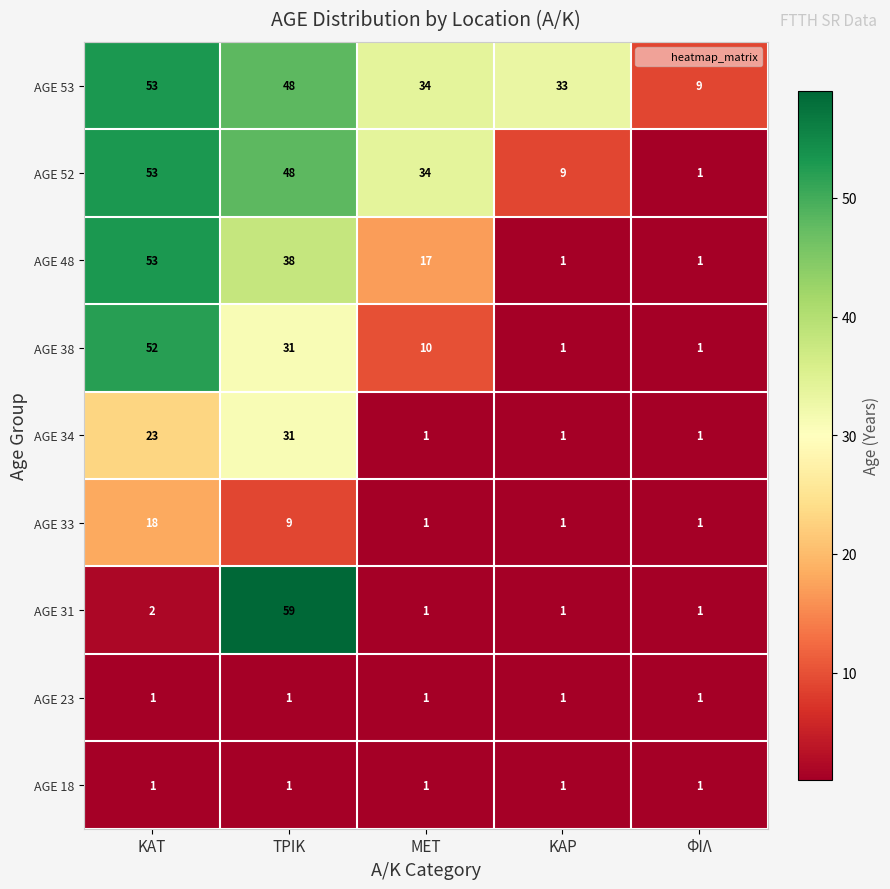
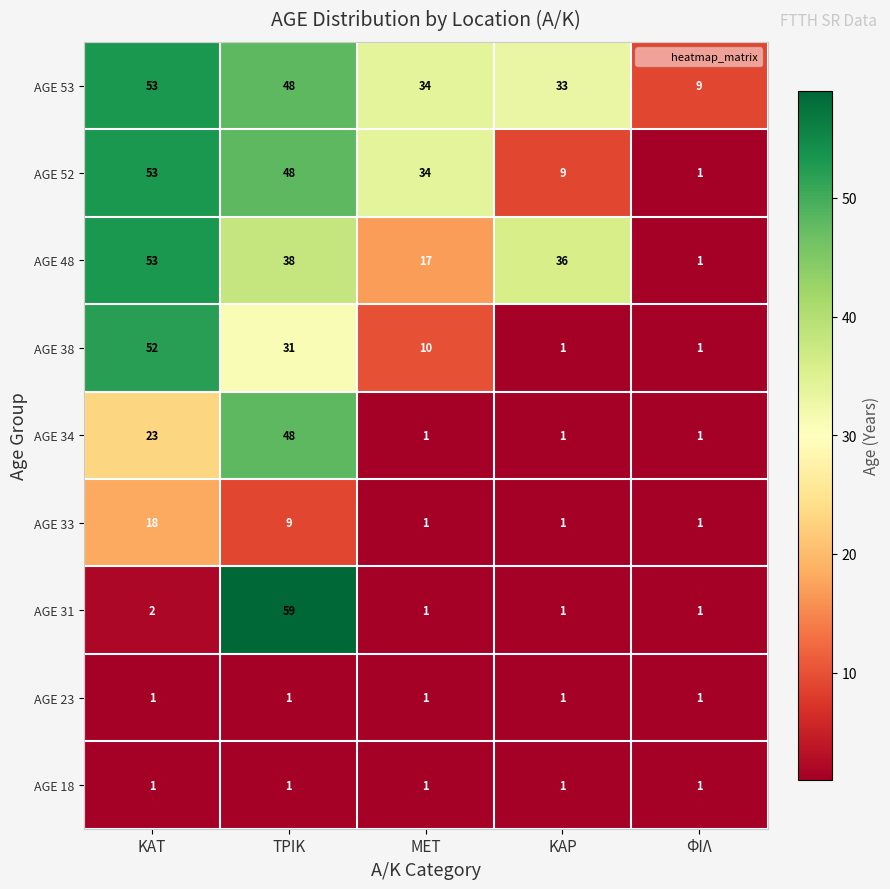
AGE 48, ΚΑΡ: 1 -> 36
AGE 34, ΤΡΙΚ: 31 -> 48
